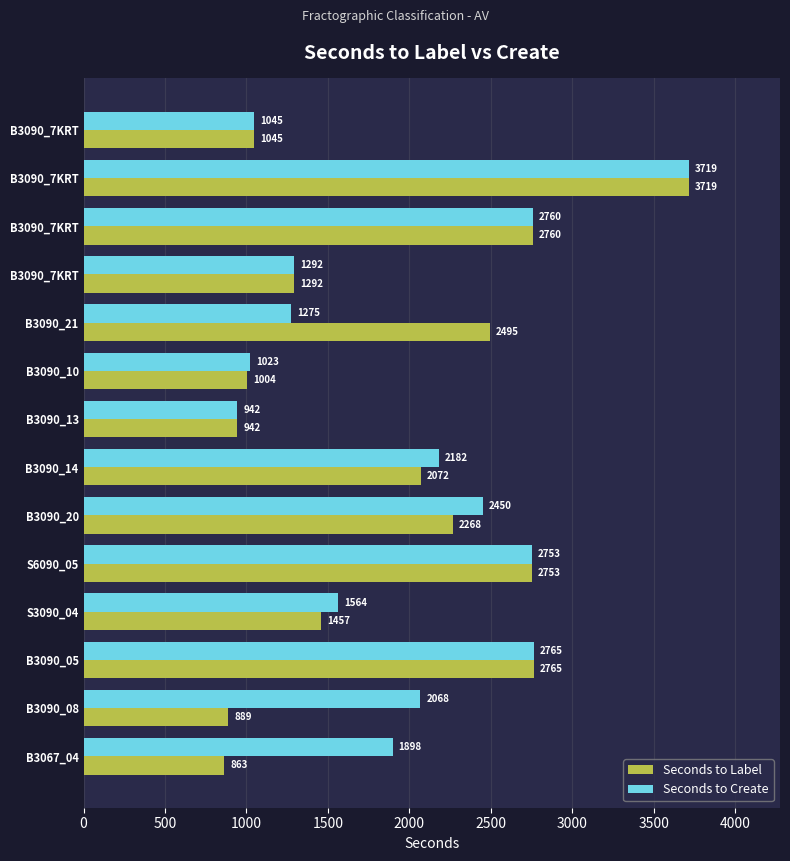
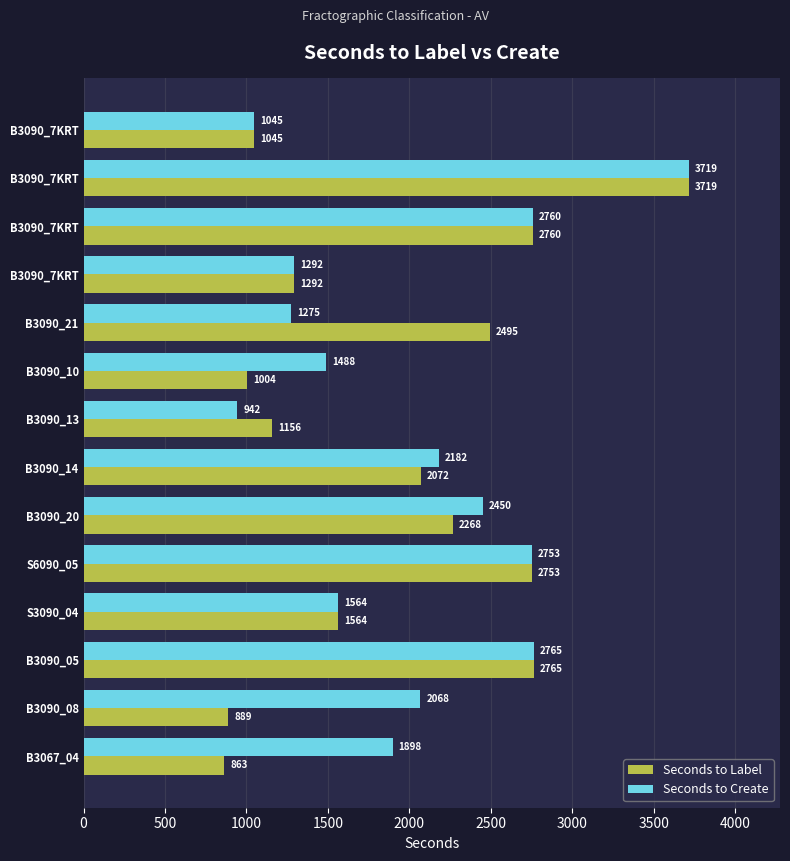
Seconds to Create, B3090_10: 1023 -> 1488
Seconds to Label, B3090_13: 942 -> 1156
Seconds to Label, S3090_04: 1457 -> 1564
